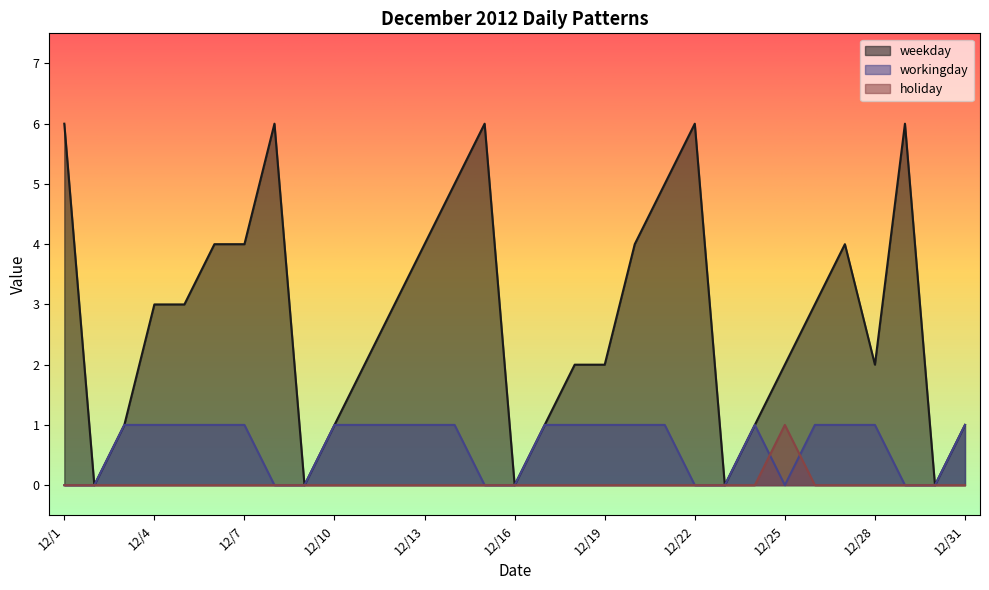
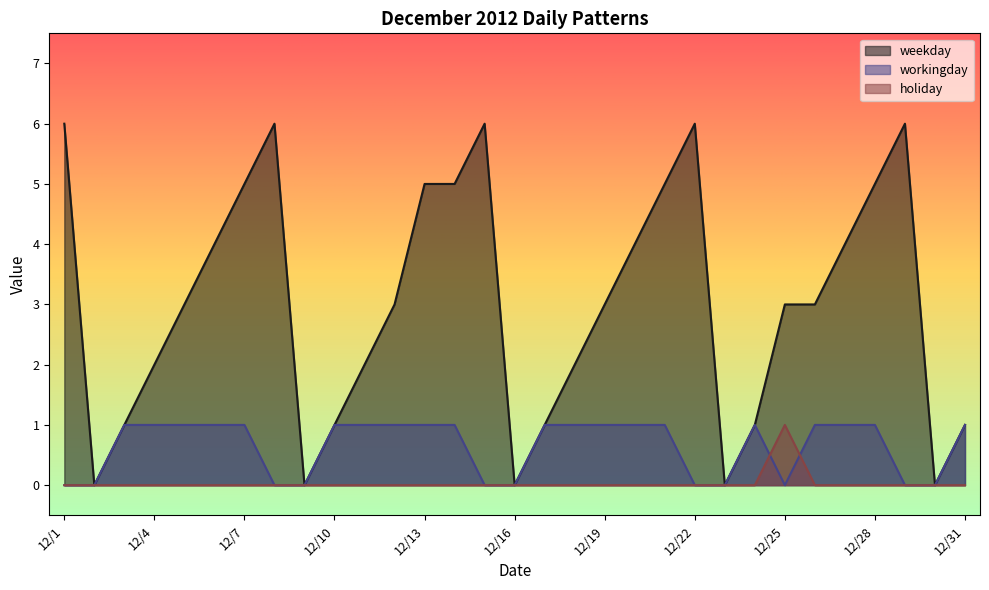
weekday, 12/4: 3 -> 2
weekday, 12/7: 4 -> 5
weekday, 12/13: 4 -> 5
weekday, 12/19: 2 -> 3
weekday, 12/25: 2 -> 3
weekday, 12/28: 2 -> 5
